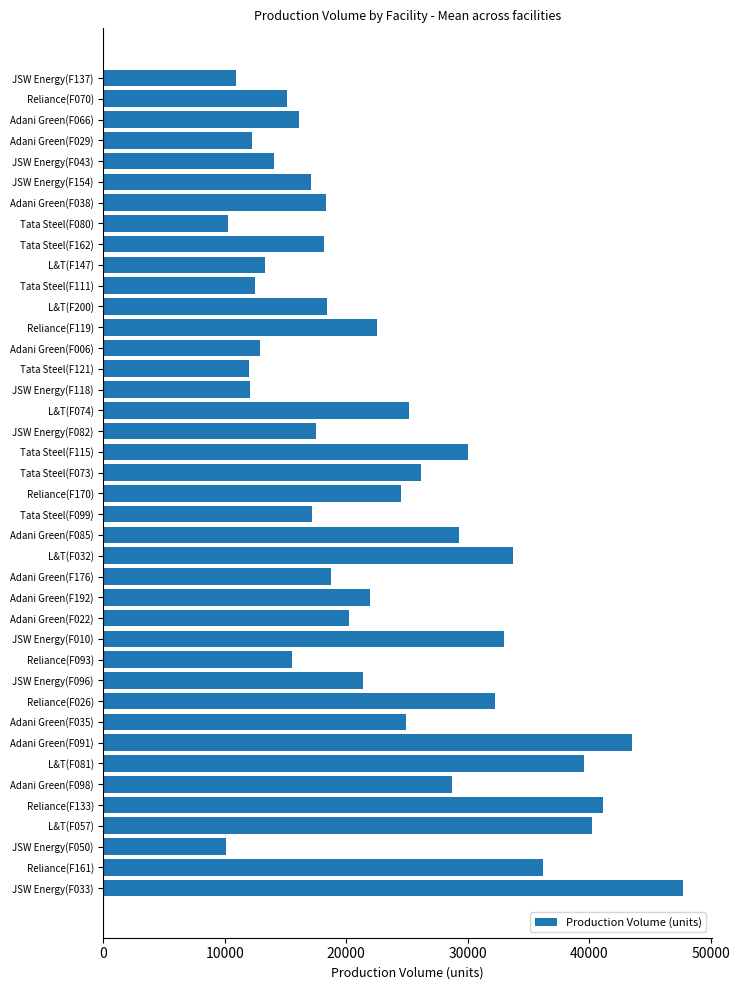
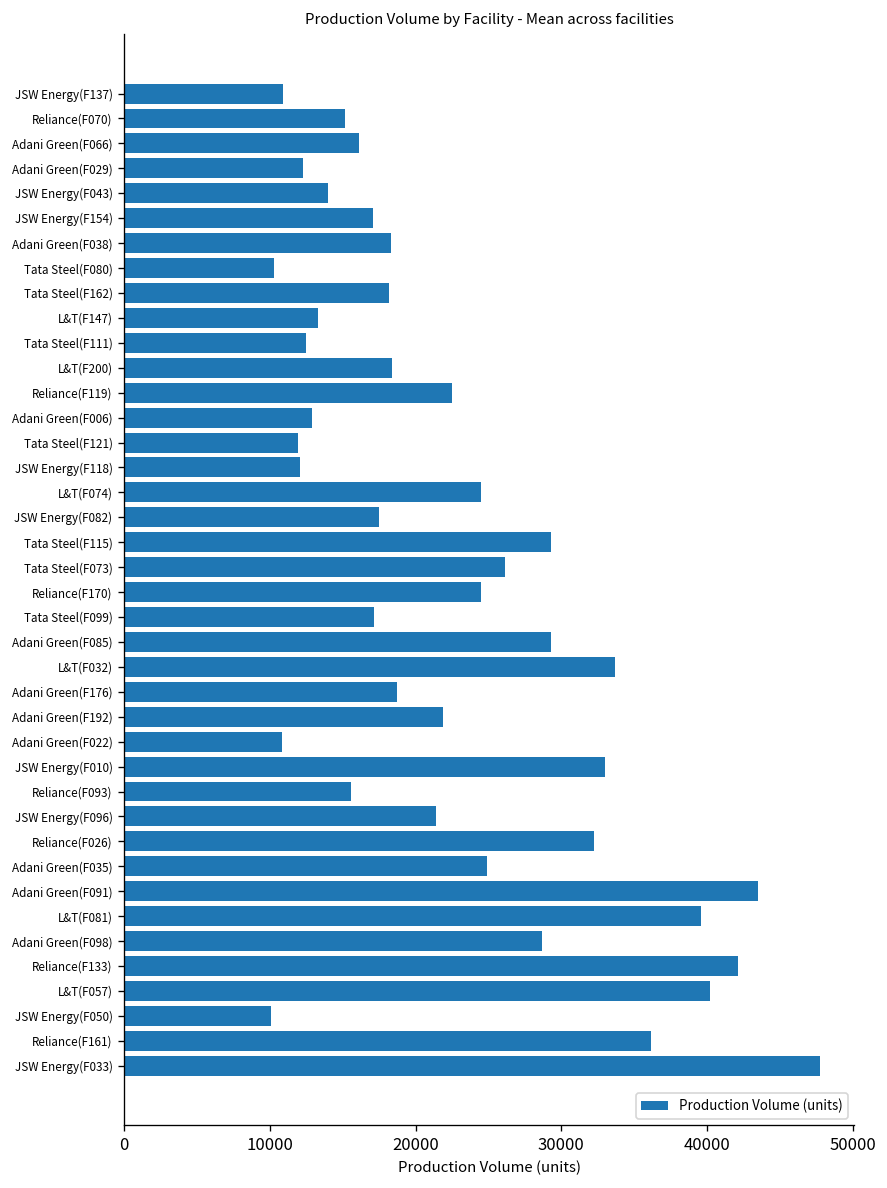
L&T(F074): 25100 -> 24500
Tata Steel(F115): 30000 -> 29300
Adani Green(F022): 20200 -> 10800
Reliance(F133): 41200 -> 42100
